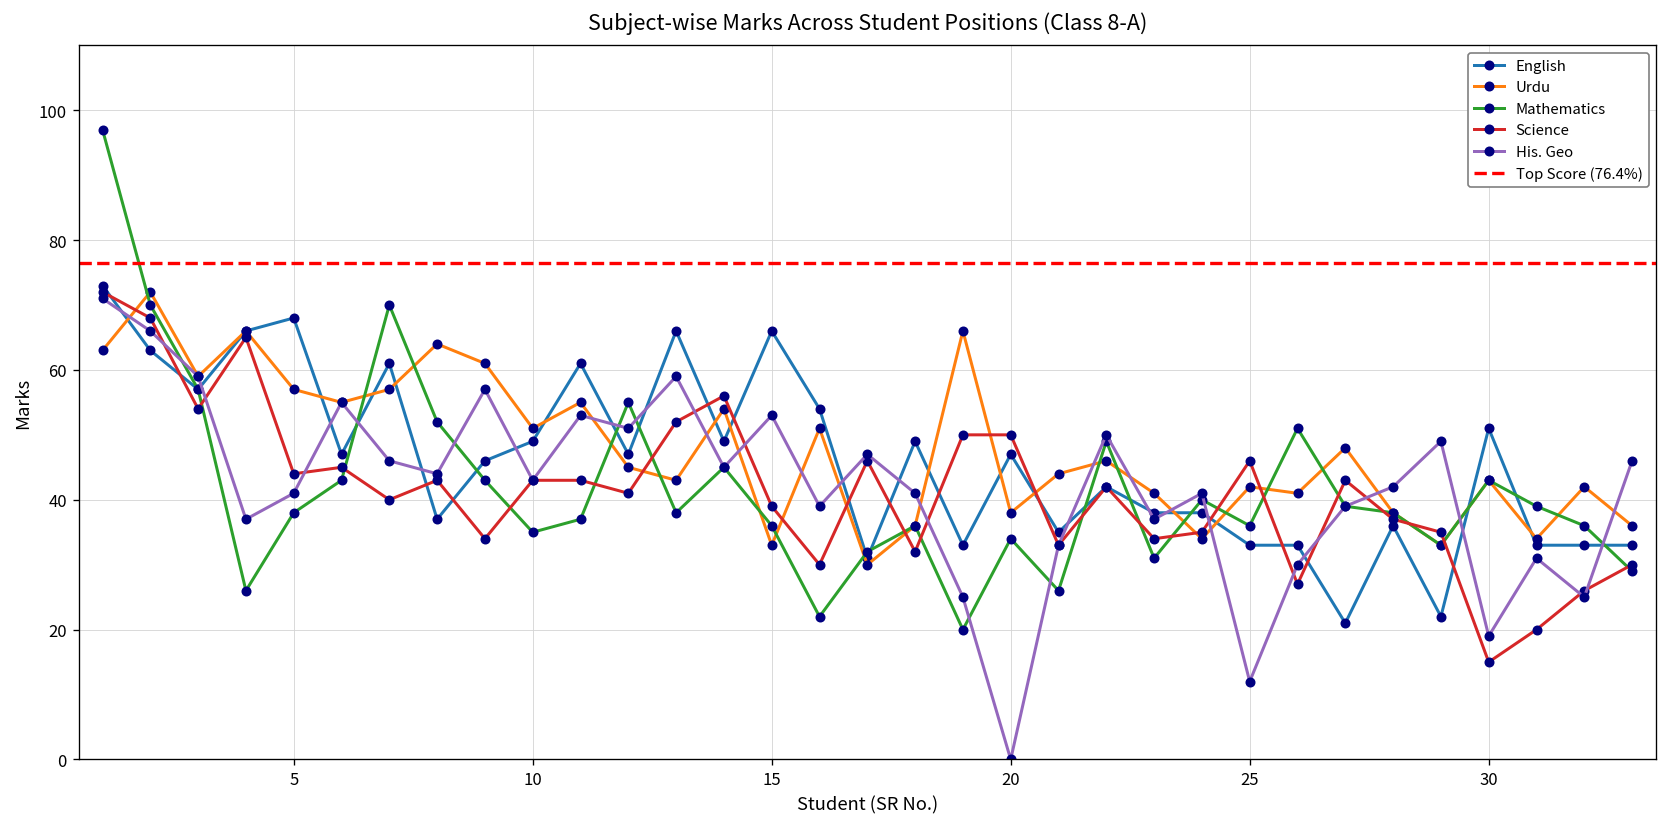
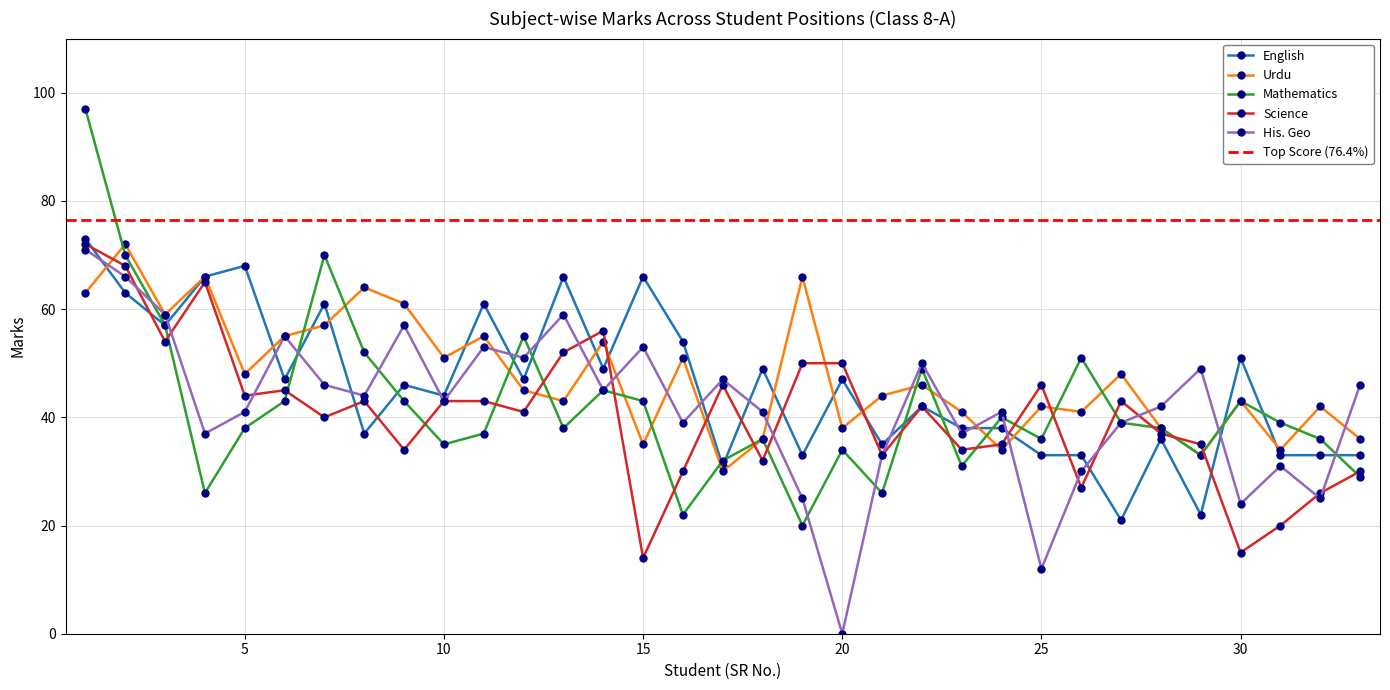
Urdu, 5: 57 -> 48
English, 10: 49 -> 44
Urdu, 15: 33 -> 35
Mathematics, 15: 36 -> 43
Science, 15: 39 -> 14
His. Geo, 30: 19 -> 24
